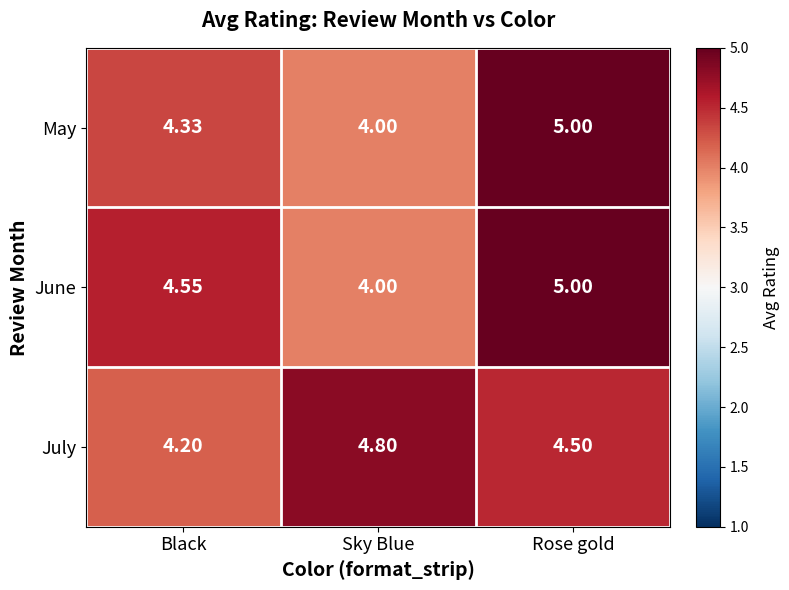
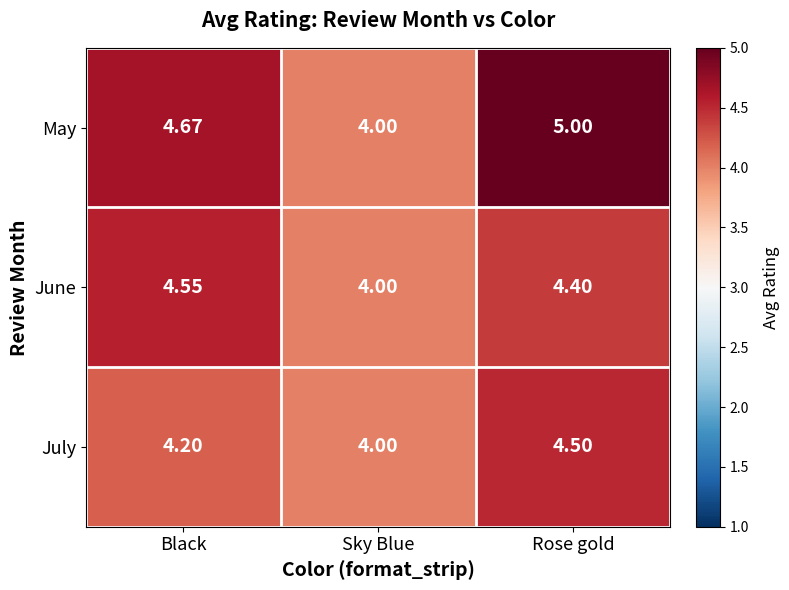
May, Black: 4.33 -> 4.67
June, Rose gold: 5.00 -> 4.40
July, Sky Blue: 4.80 -> 4.00
